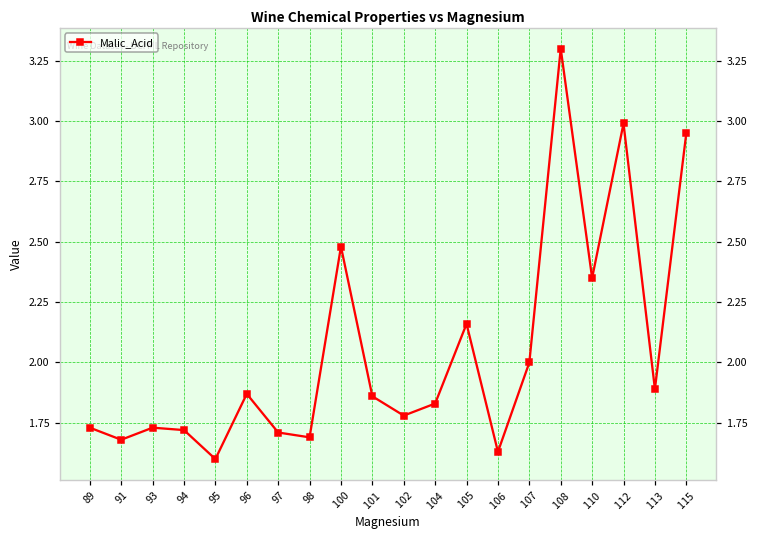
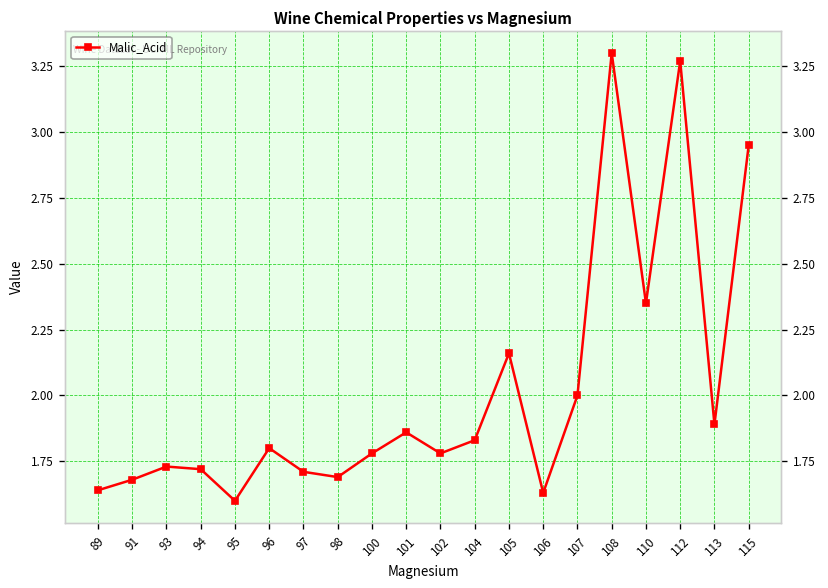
89: 1.73 -> 1.64
96: 1.87 -> 1.80
100: 2.48 -> 1.78
112: 2.99 -> 3.27
